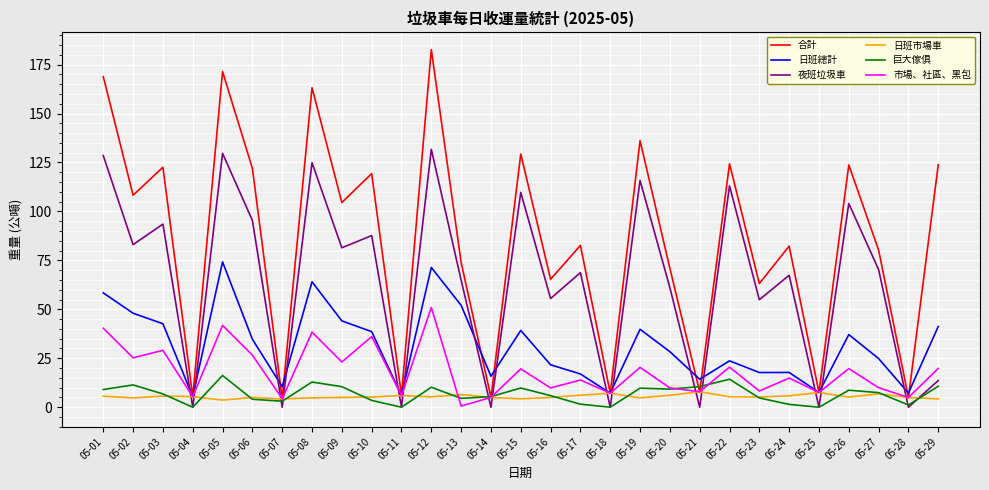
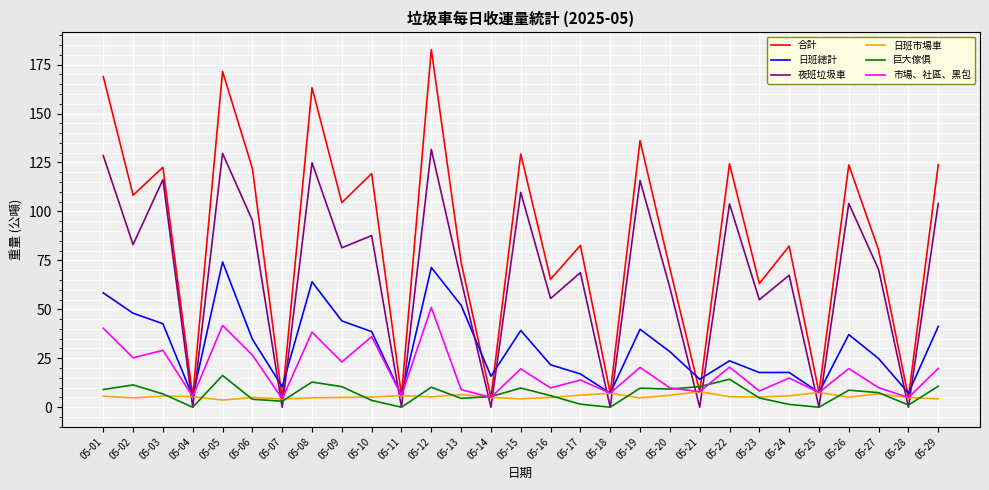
夜班垃圾車, 05-03: 94 -> 116
市場、社區、黑包, 05-13: 1 -> 9
夜班垃圾車, 05-22: 113 -> 104
夜班垃圾車, 05-29: 14 -> 104
